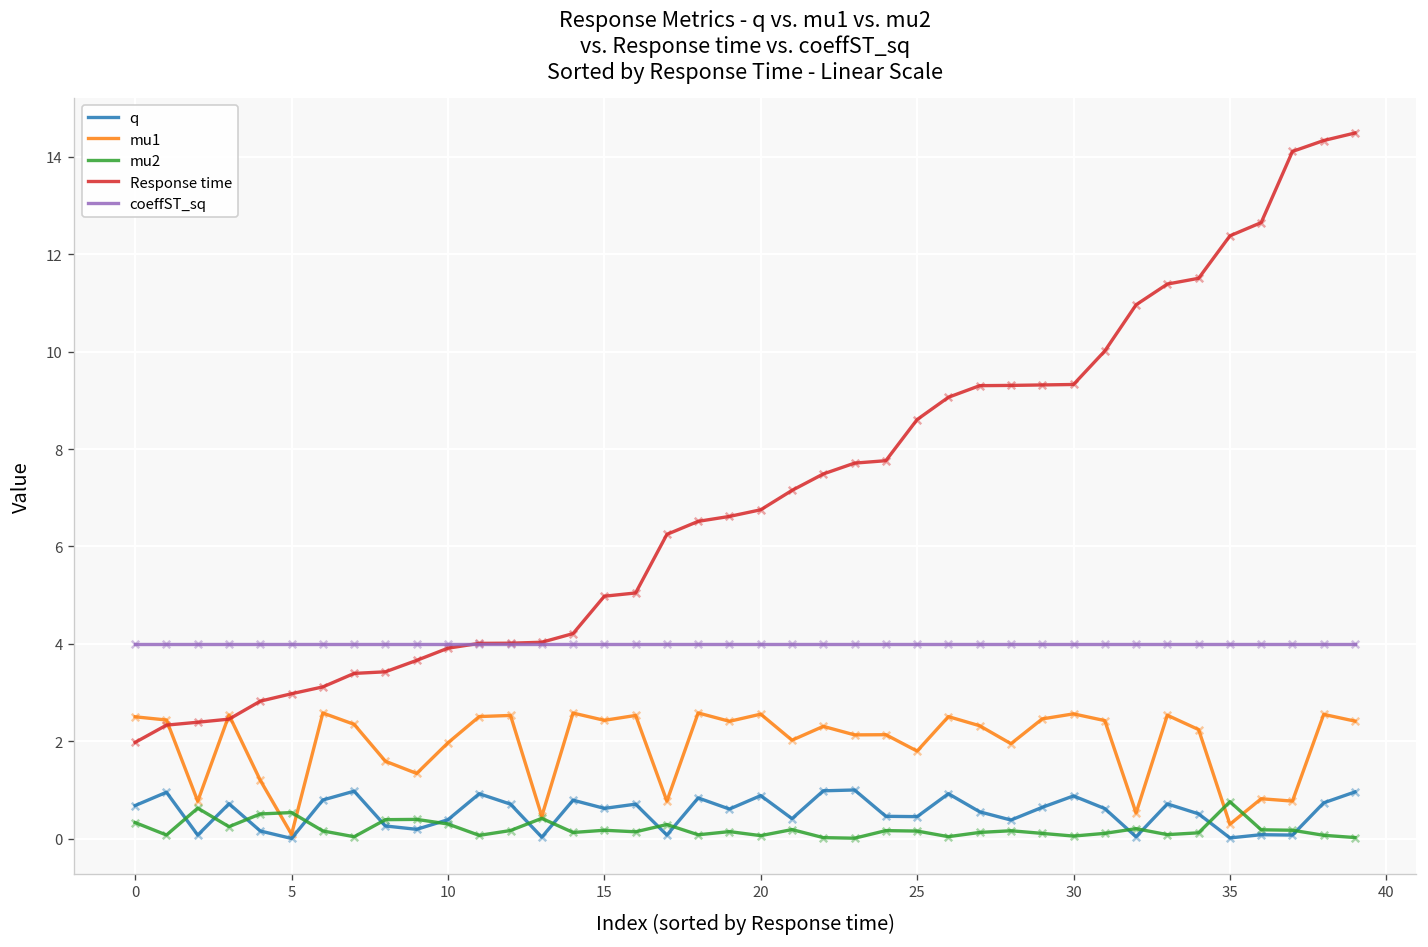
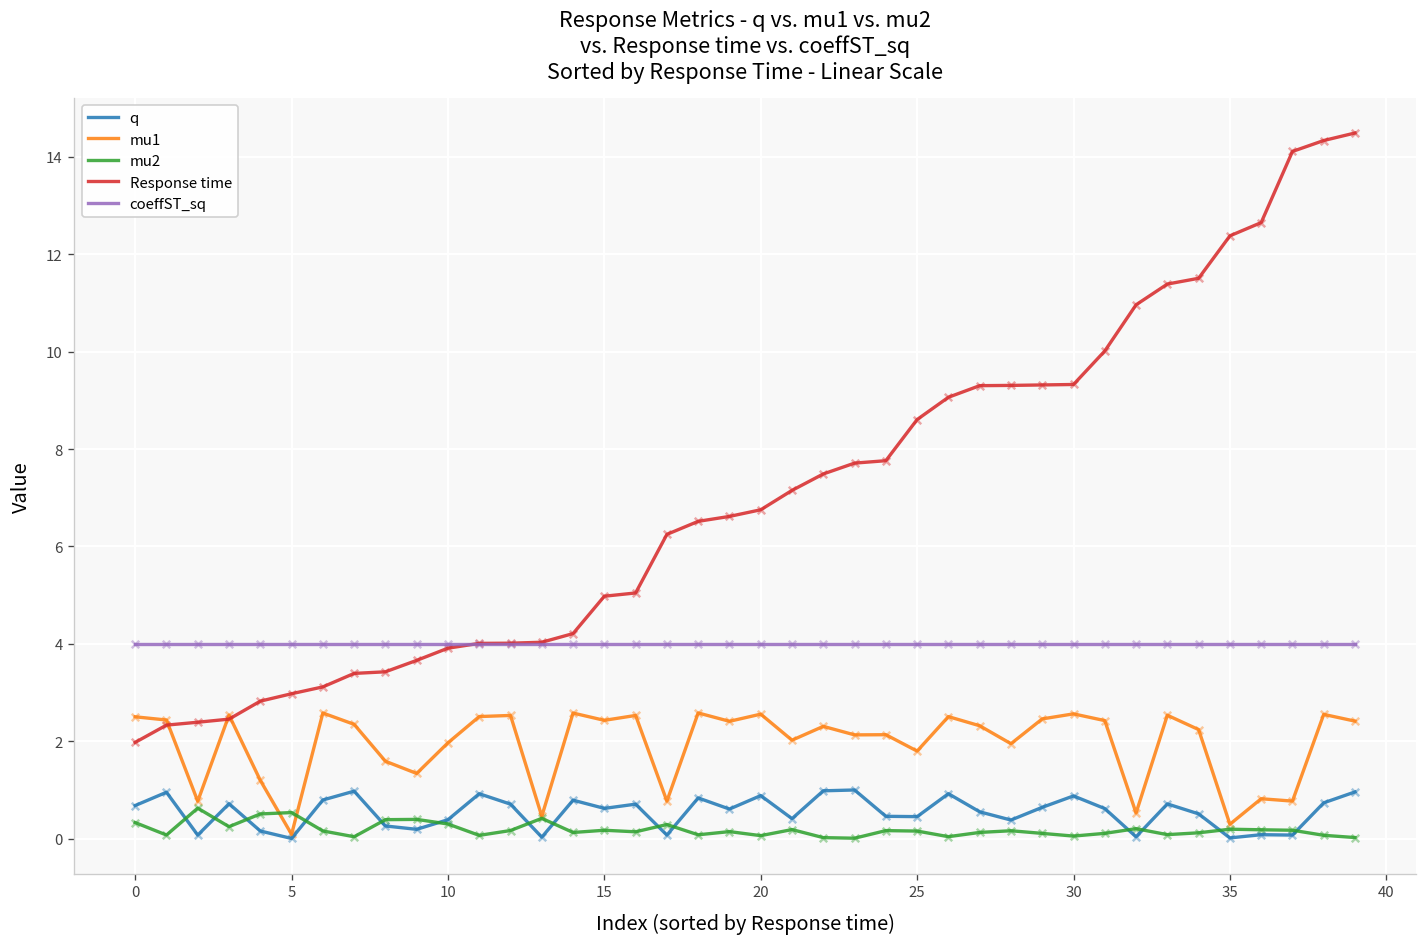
mu2, 35: 0.8 -> 0.2
